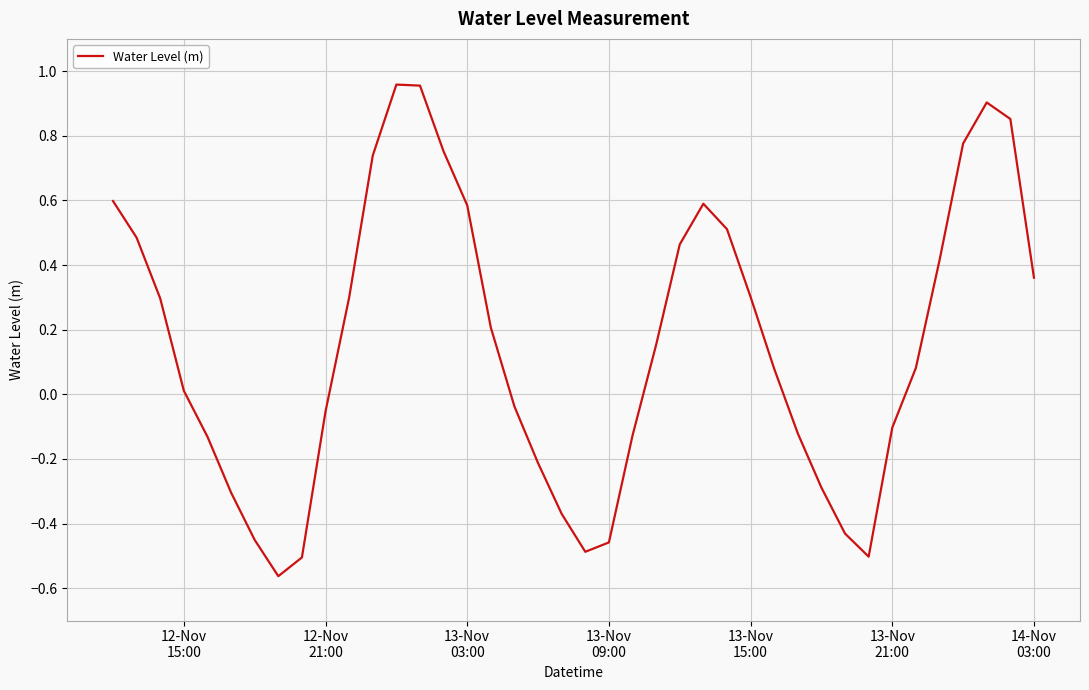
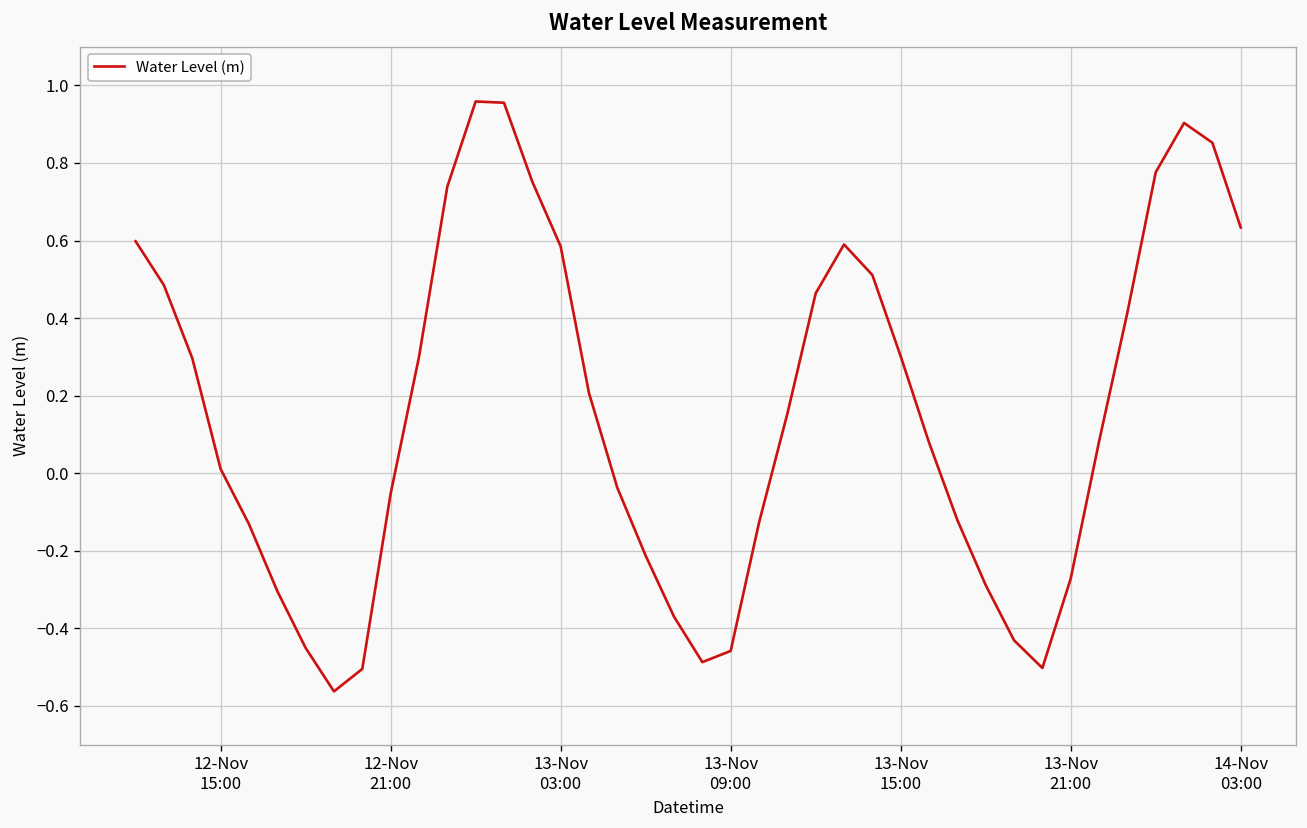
13-Nov 21:00: -0.10 -> -0.27
14-Nov 03:00: 0.36 -> 0.63
